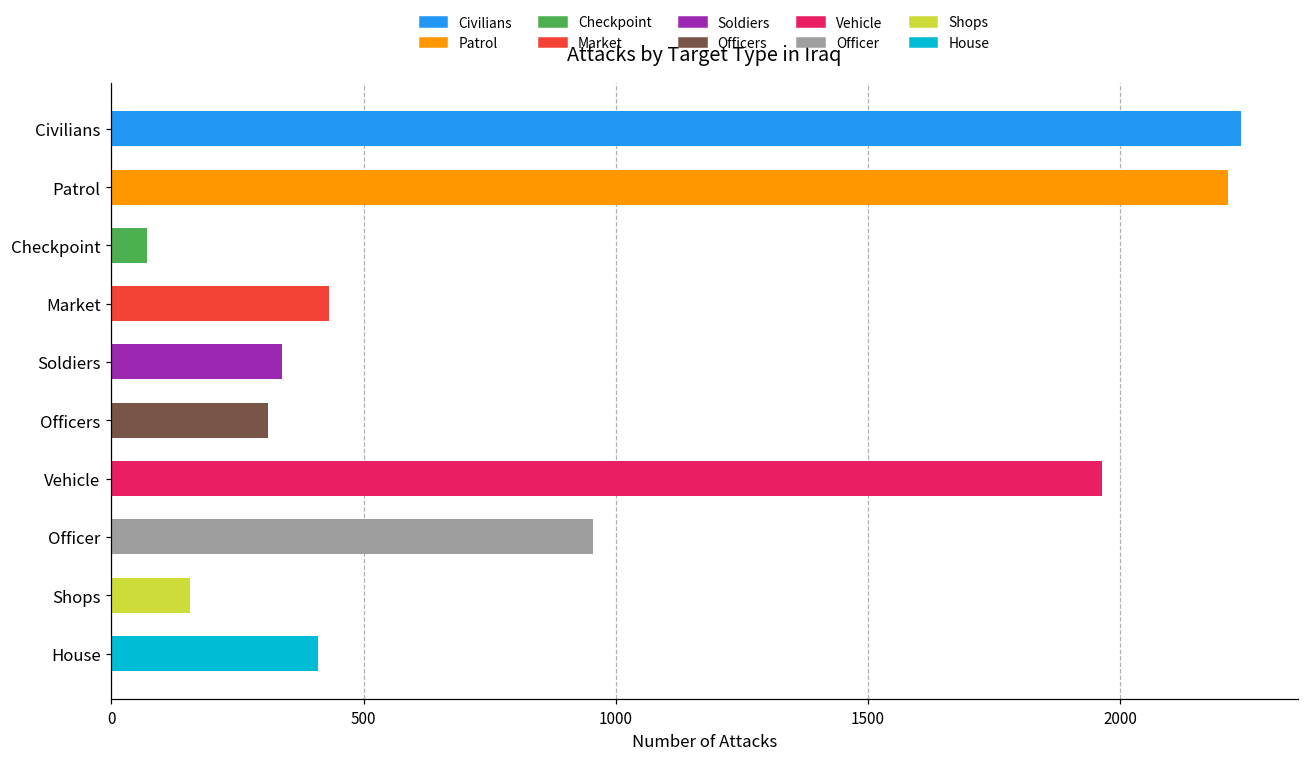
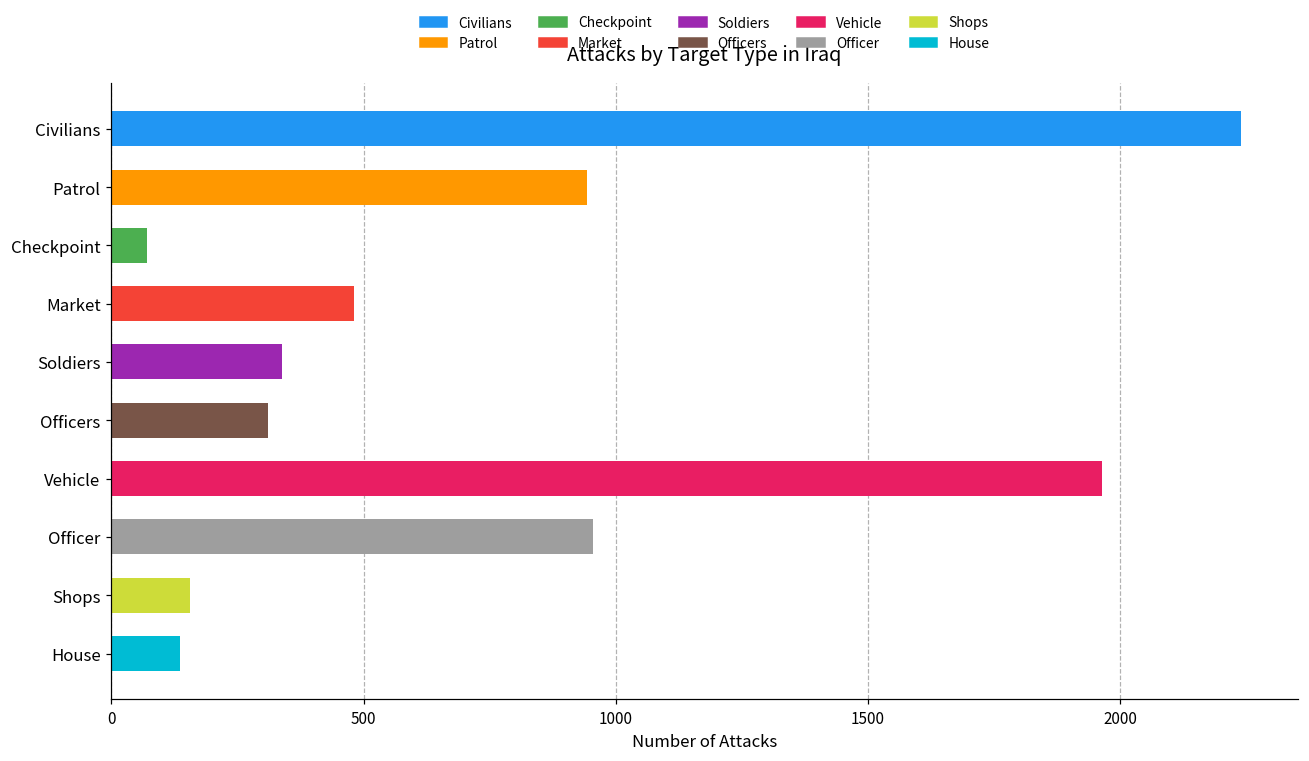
Patrol: 2210 -> 940
Market: 430 -> 480
House: 410 -> 140
